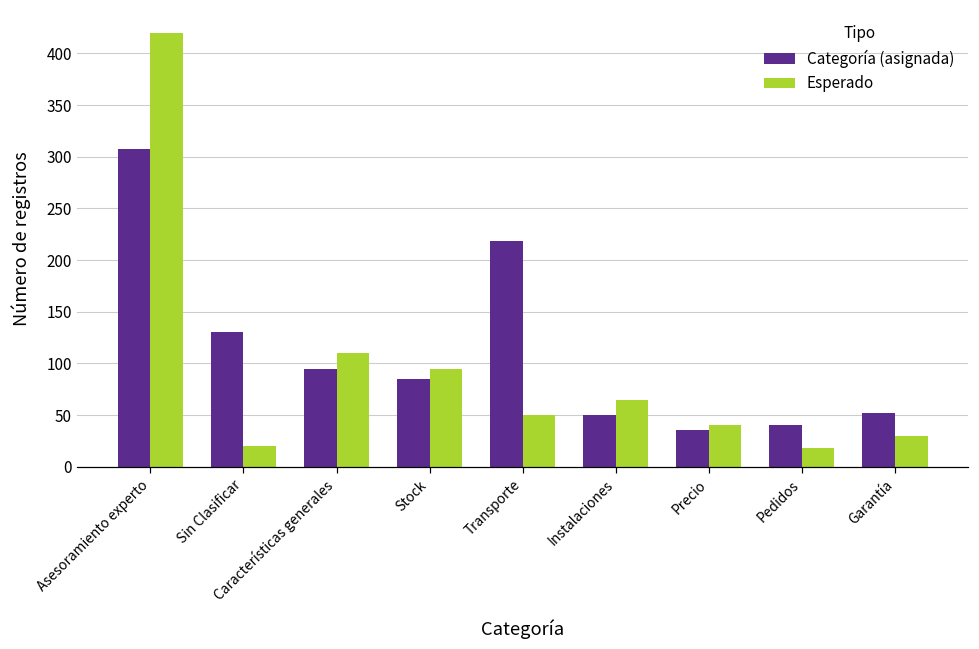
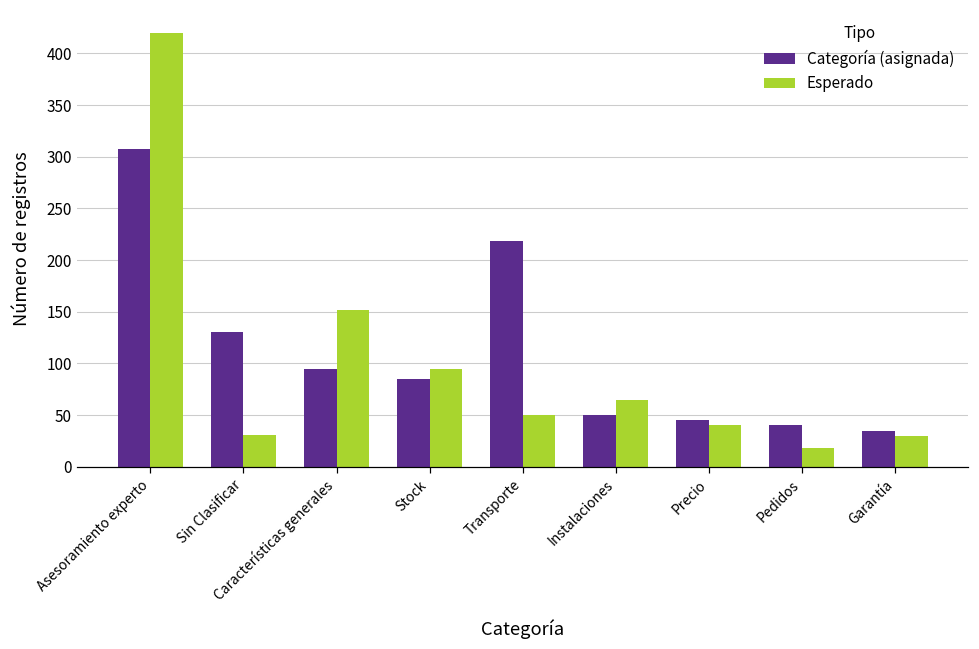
Esperado, Sin Clasificar: 20 -> 30
Esperado, Características generales: 110 -> 150
Categoría (asignada), Precio: 40 -> 50
Categoría (asignada), Garantía: 50 -> 40
